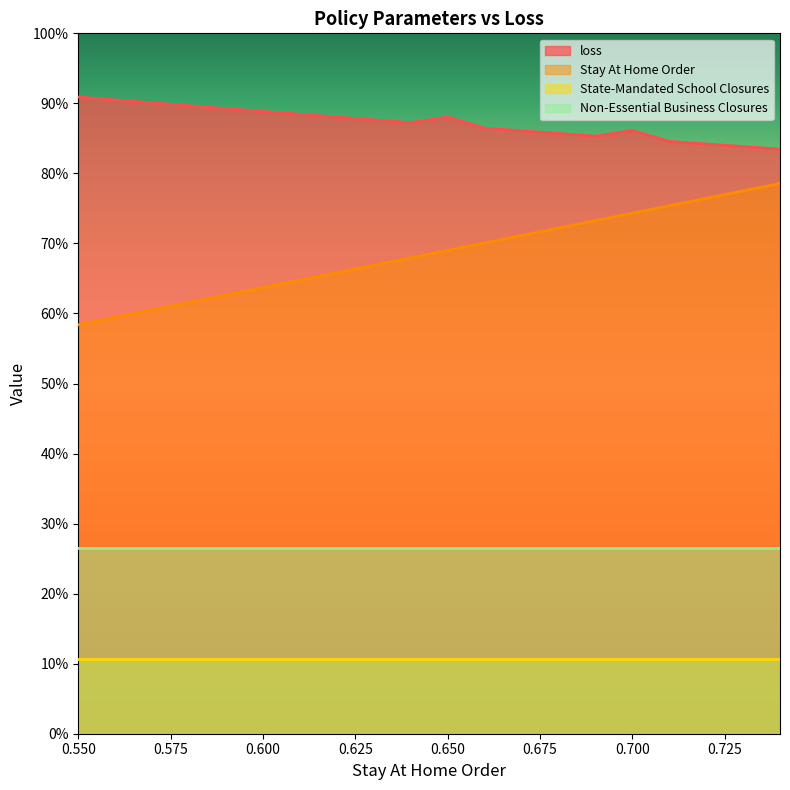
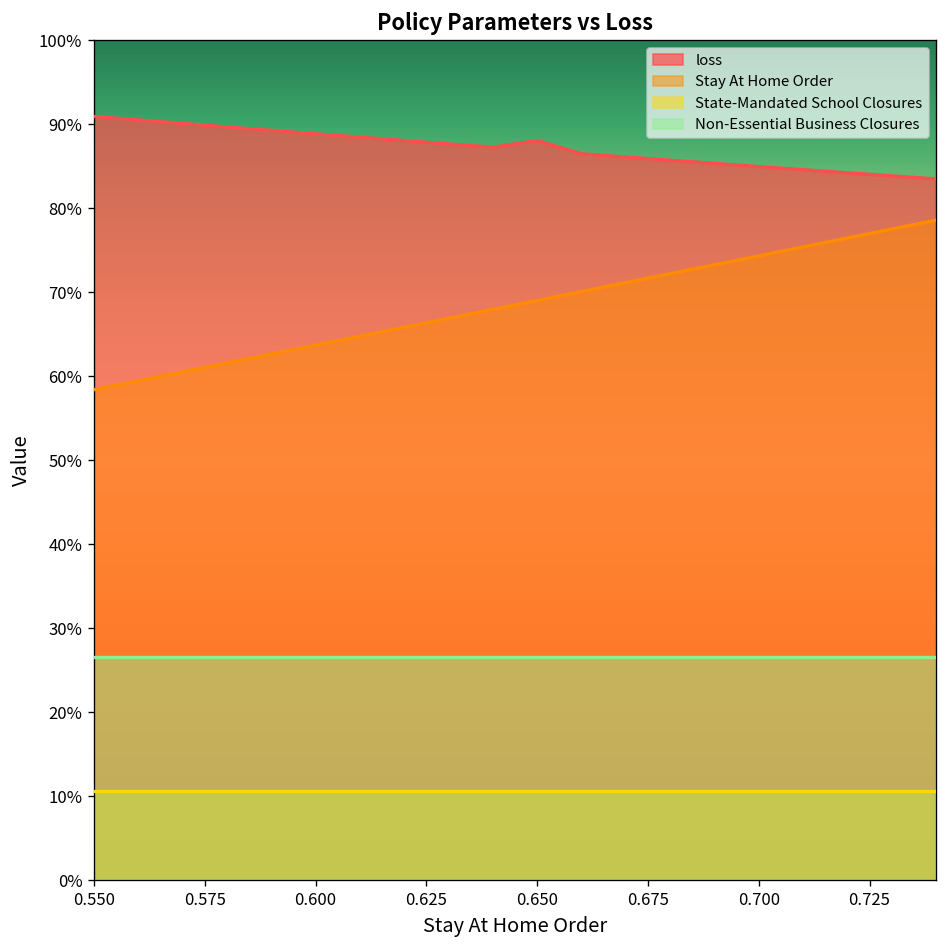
loss, 0.700: 86% -> 85%
